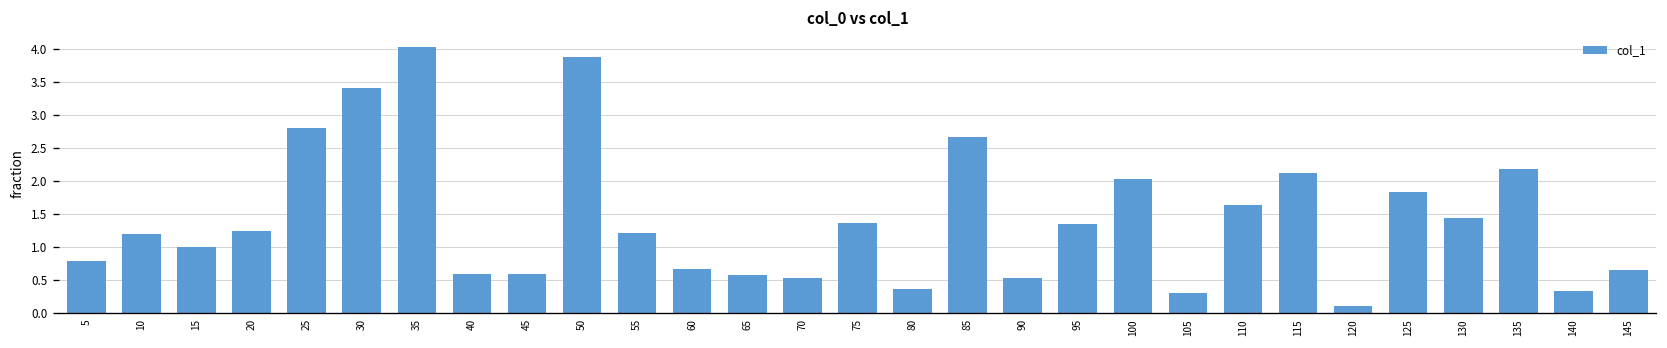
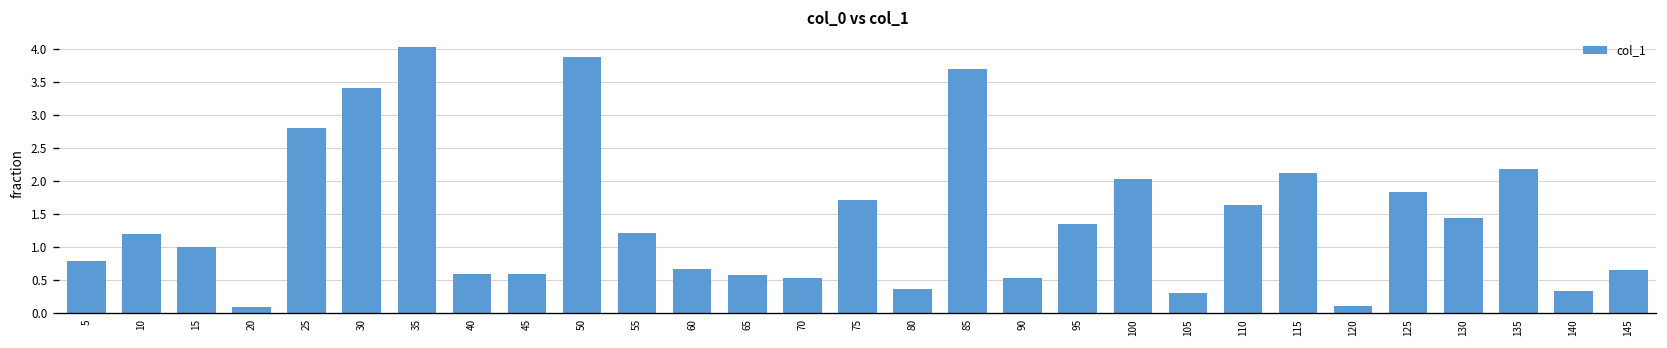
20: 1.3 -> 0.1
75: 1.4 -> 1.7
85: 2.7 -> 3.7
